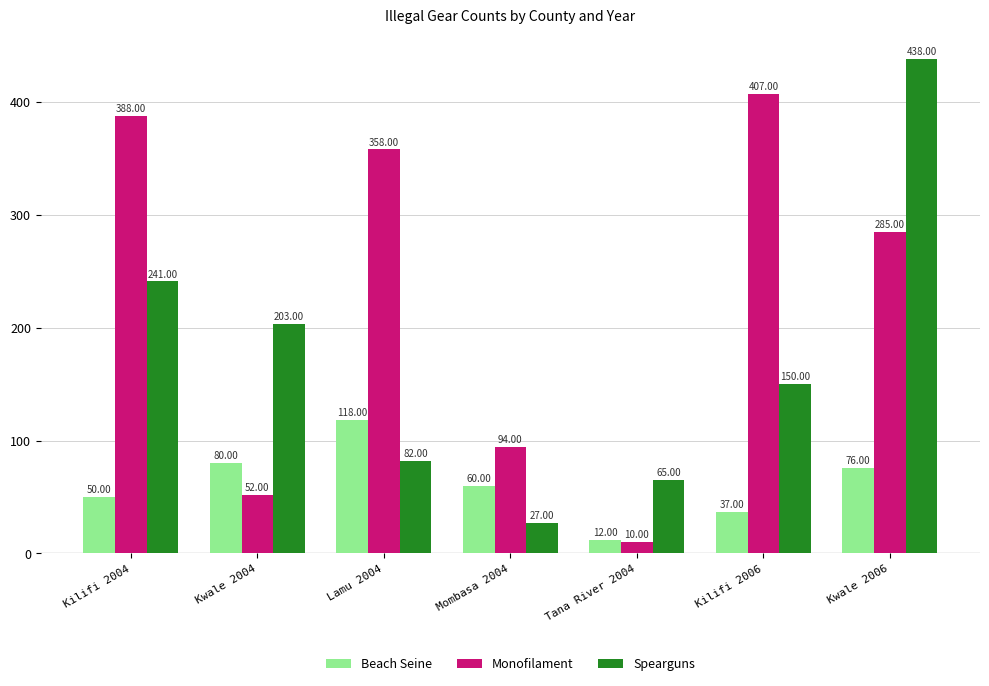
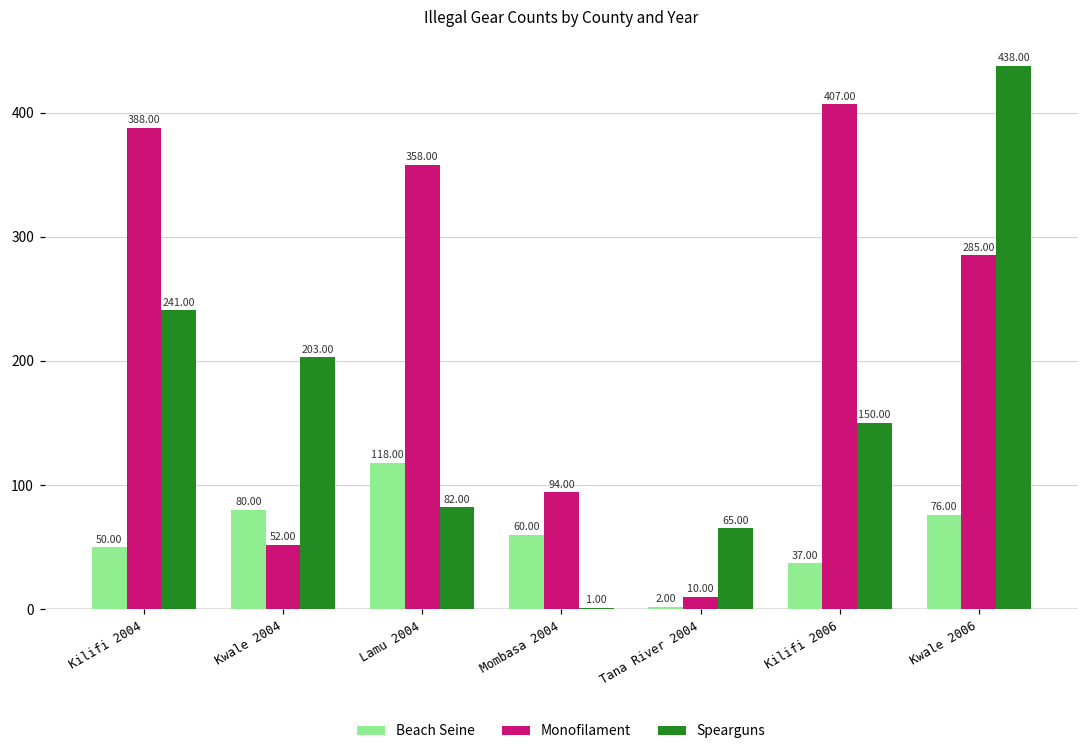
Spearguns, Mombasa 2004: 27.00 -> 1.00
Beach Seine, Tana River 2004: 12.00 -> 2.00
